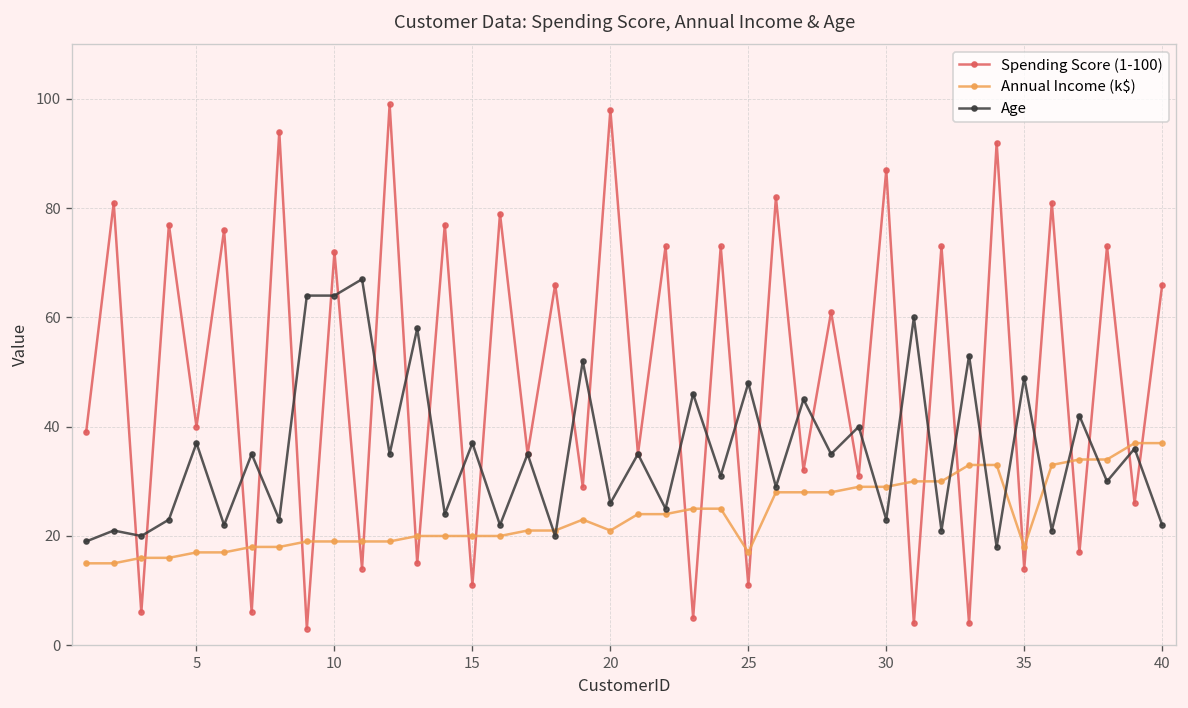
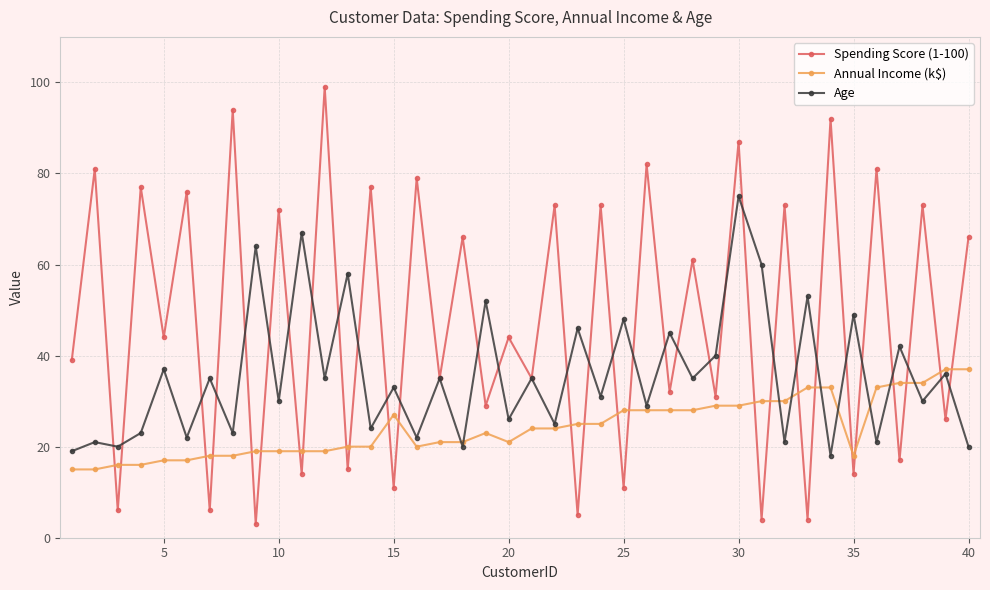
Spending Score (1-100), 5: 40 -> 44
Age, 10: 64 -> 30
Annual Income (k$), 15: 20 -> 27
Age, 15: 37 -> 33
Spending Score (1-100), 20: 98 -> 44
Annual Income (k$), 25: 17 -> 28
Age, 30: 23 -> 75
Age, 40: 22 -> 20
